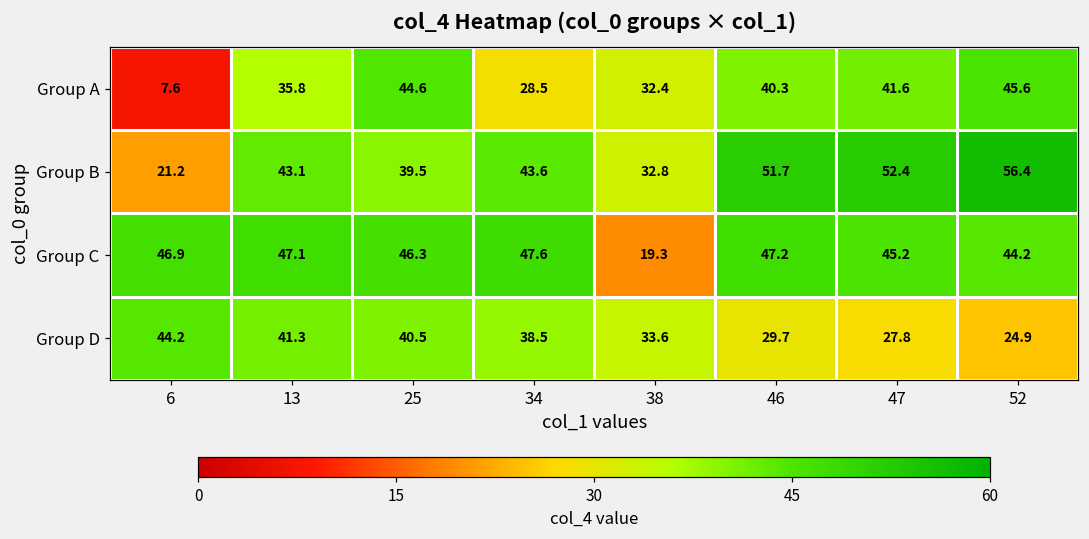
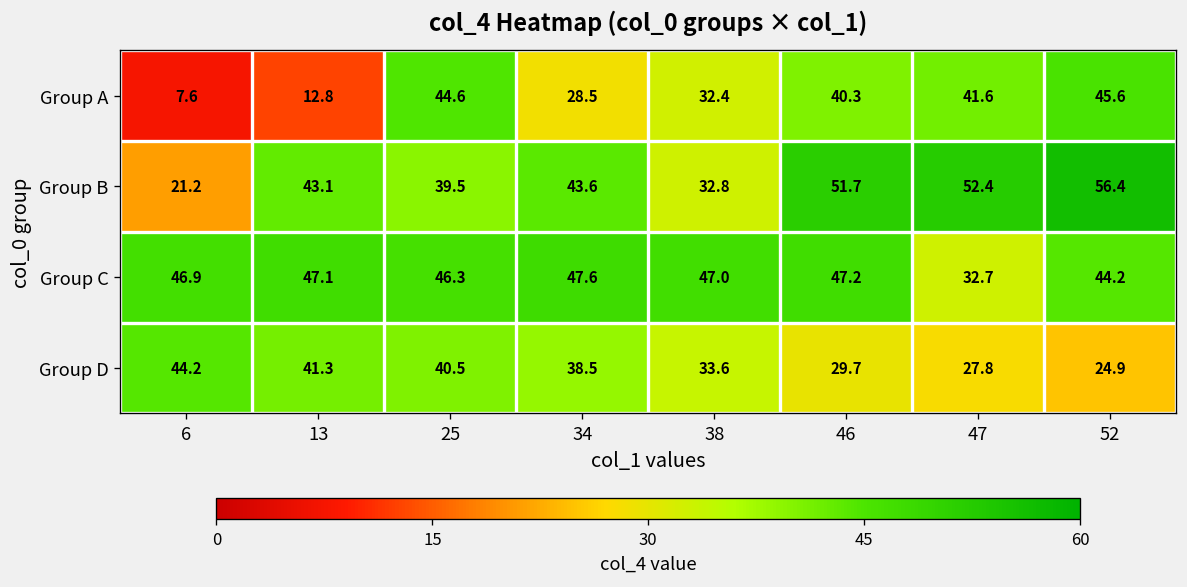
Group A, 13: 35.8 -> 12.8
Group C, 38: 19.3 -> 47.0
Group C, 47: 45.2 -> 32.7
